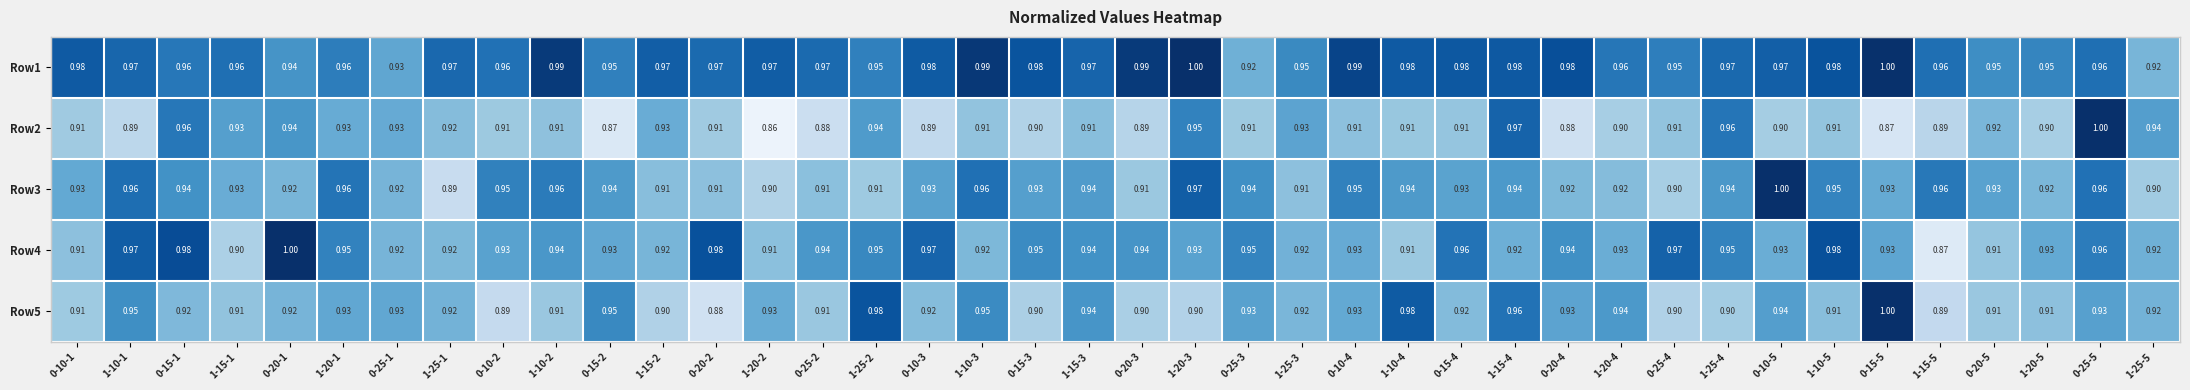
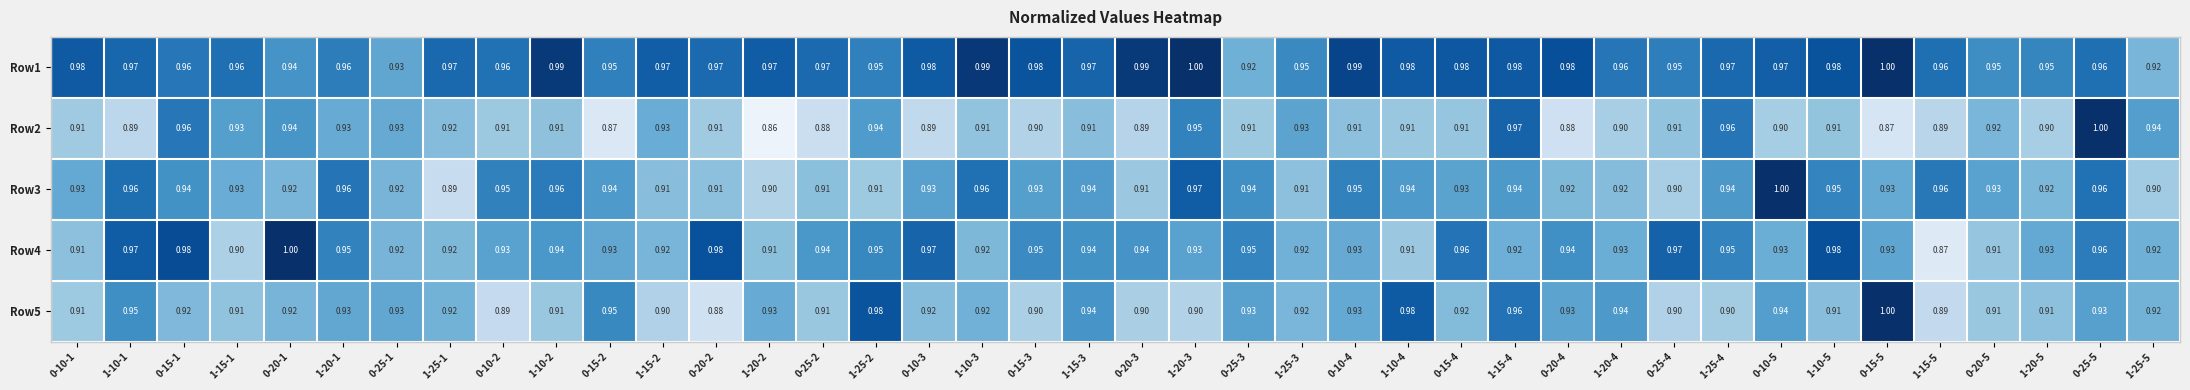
Row5, 1-10-3: 0.95 -> 0.92
